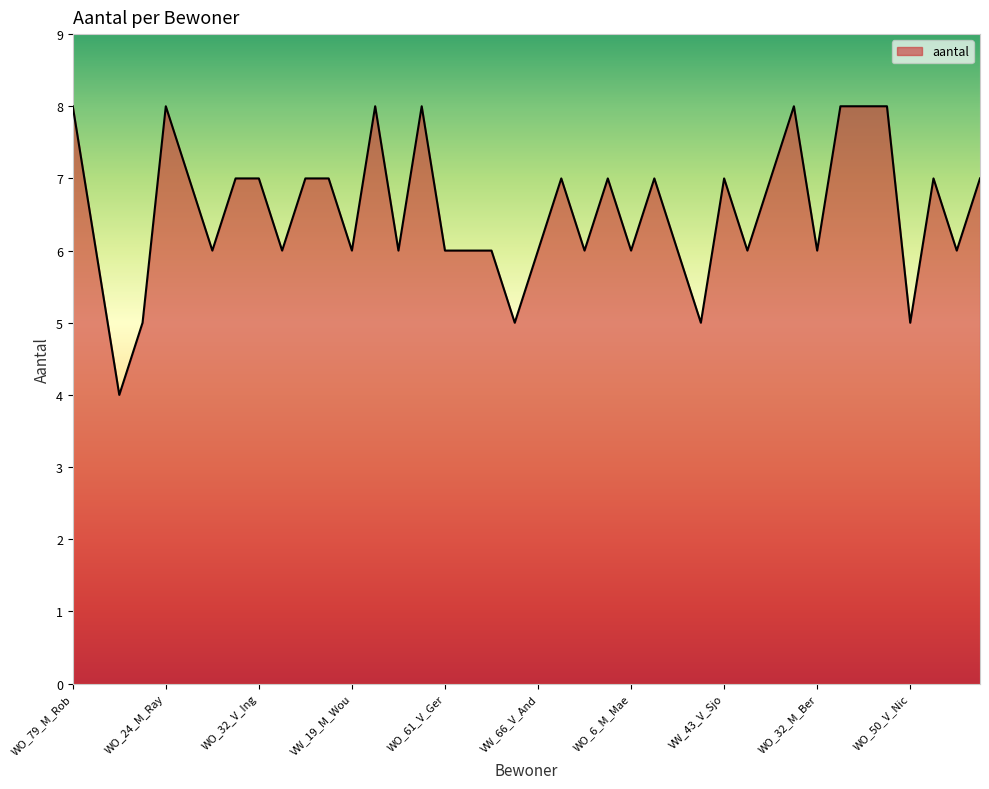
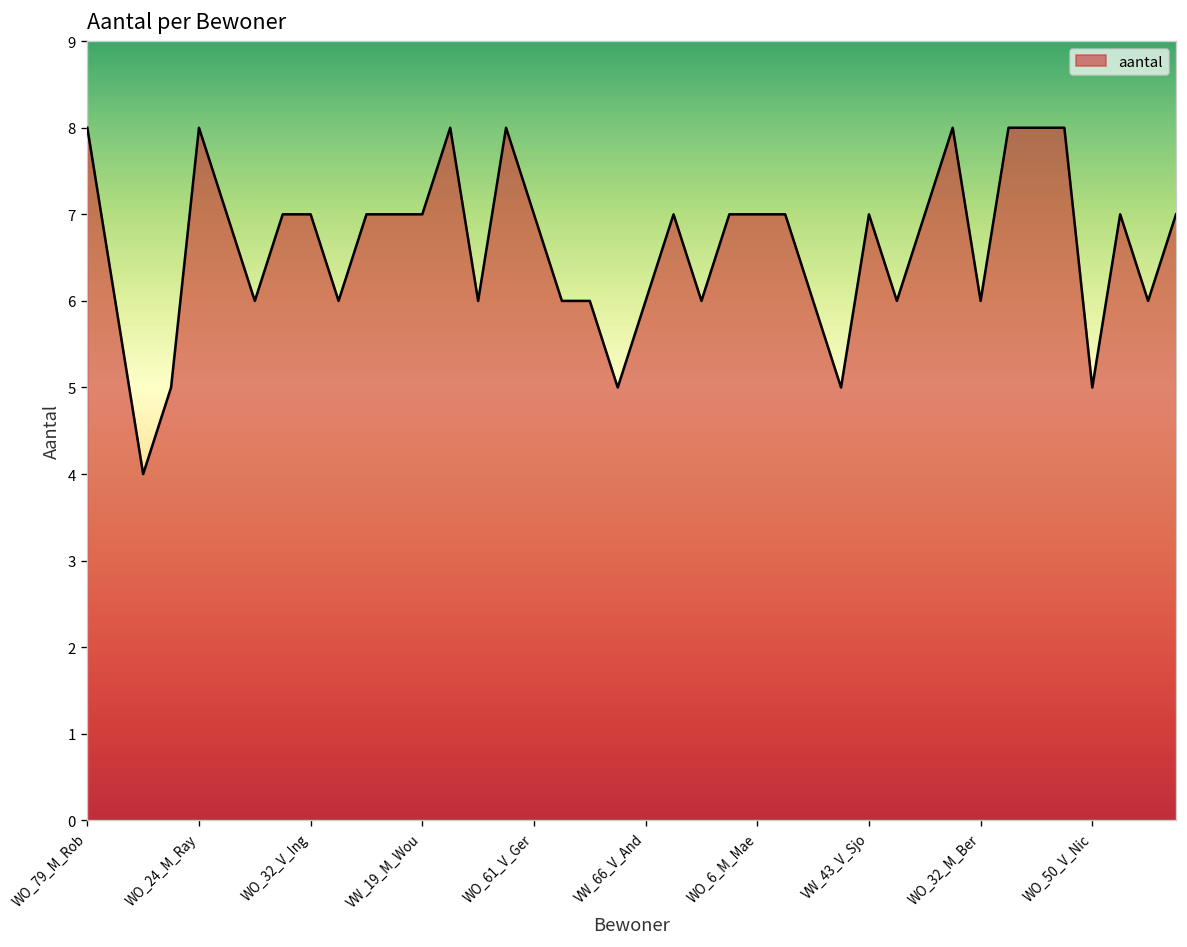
VW_19_M_Wou: 6 -> 7
WO_61_V_Ger: 6 -> 7
WO_6_M_Mae: 6 -> 7
